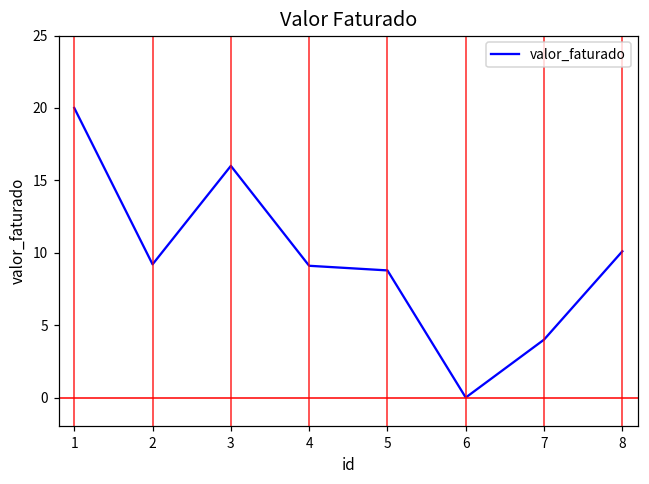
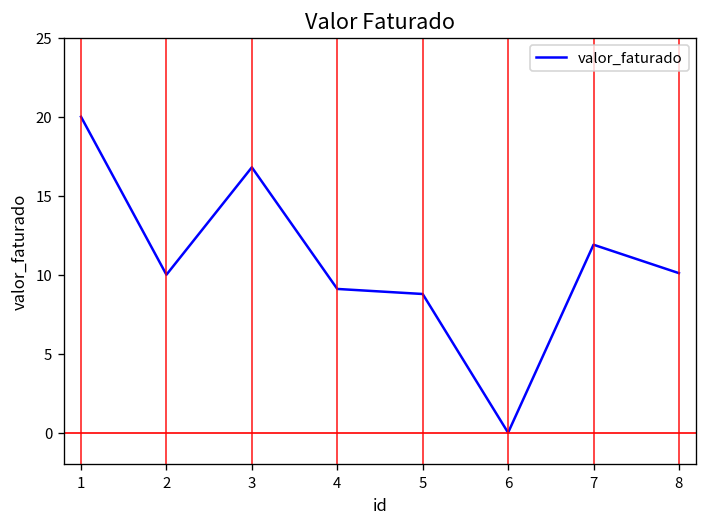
2: 9.2 -> 10.0
3: 16.0 -> 16.8
7: 4.0 -> 11.9
